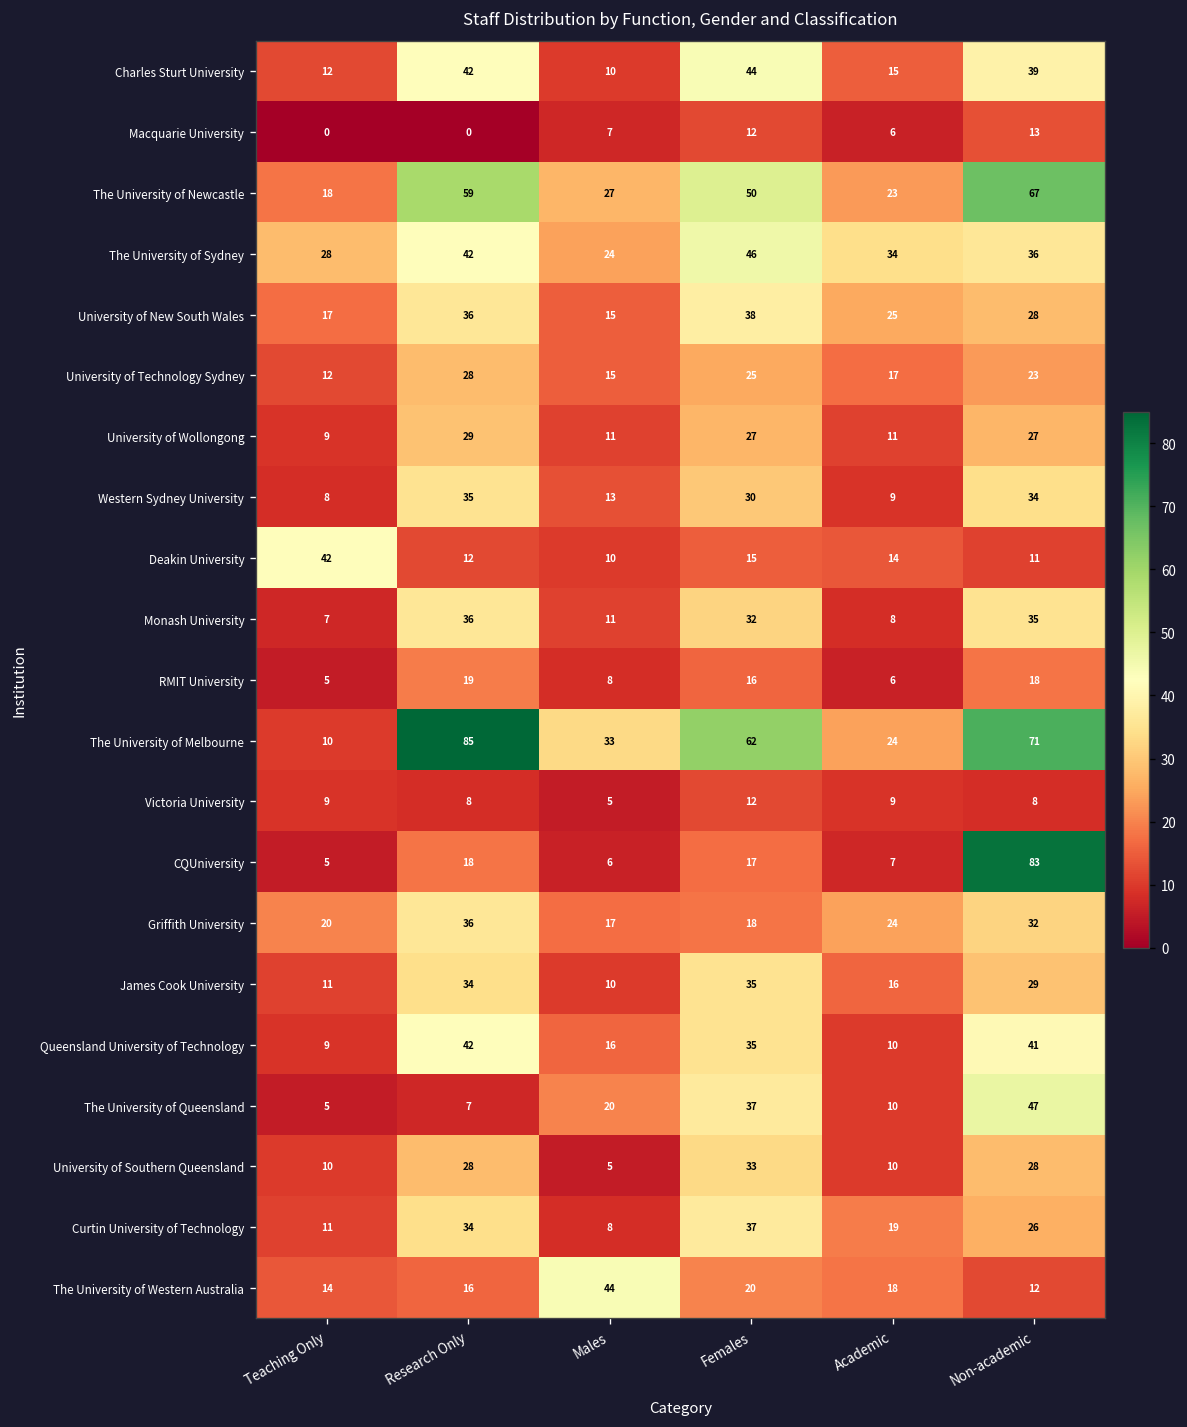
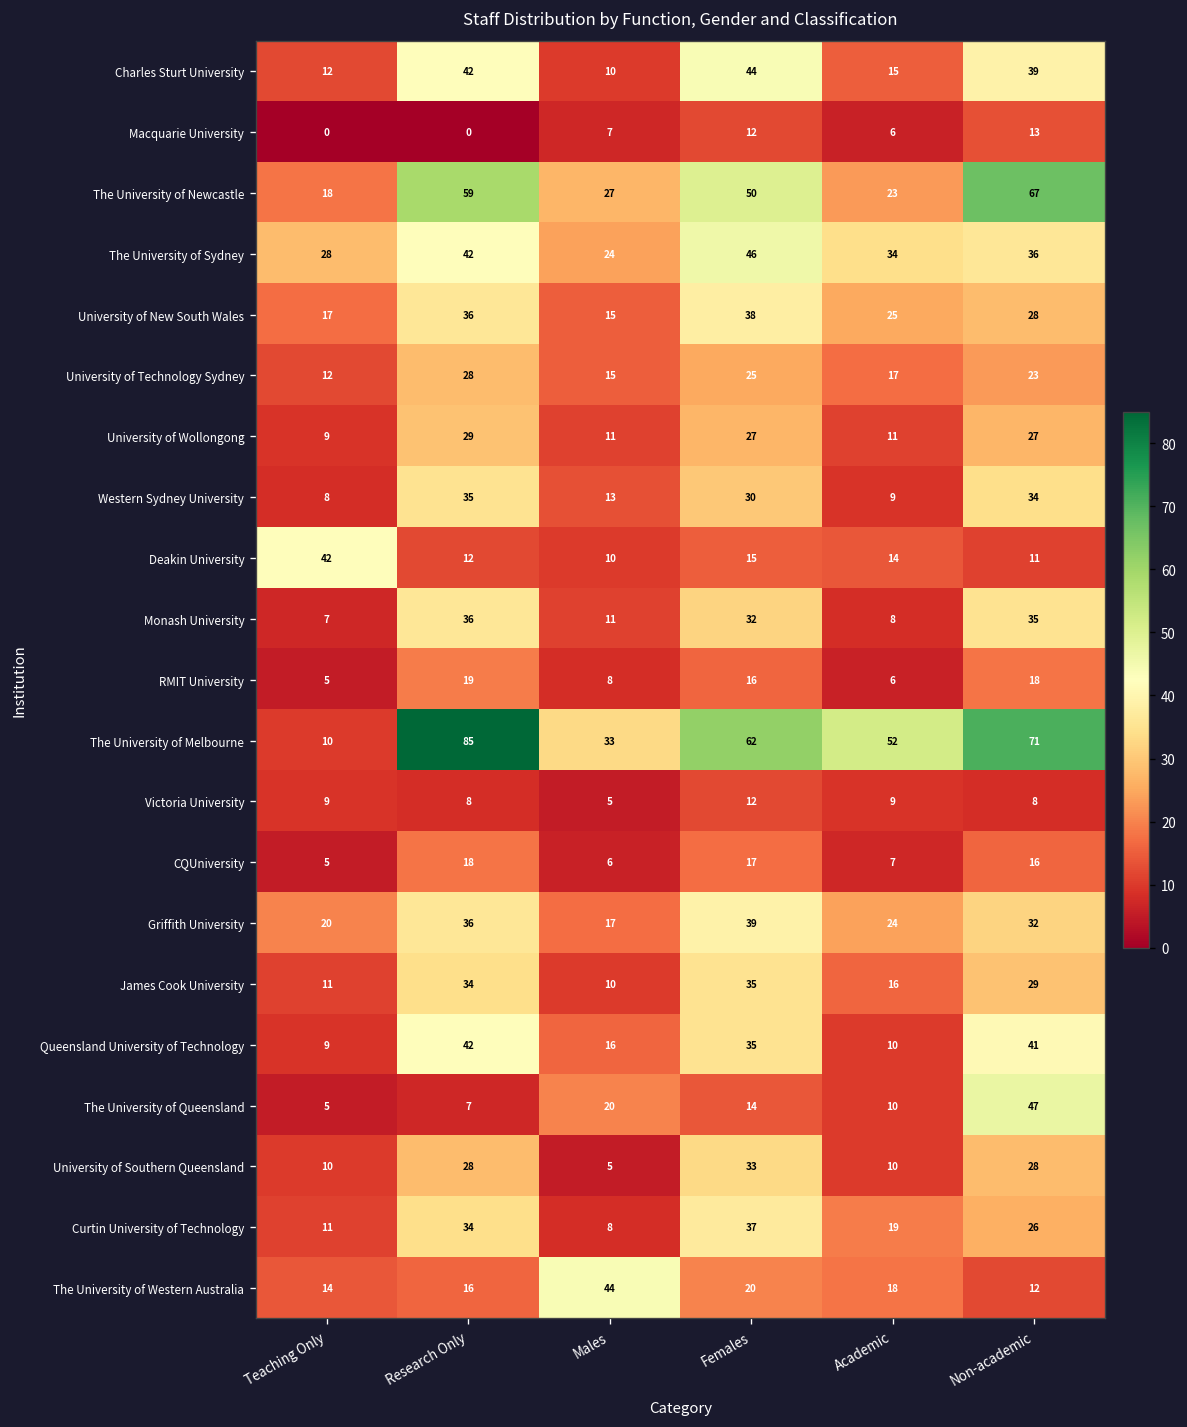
The University of Melbourne, Academic: 24 -> 52
CQUniversity, Non-academic: 83 -> 16
Griffith University, Females: 18 -> 39
The University of Queensland, Females: 37 -> 14
